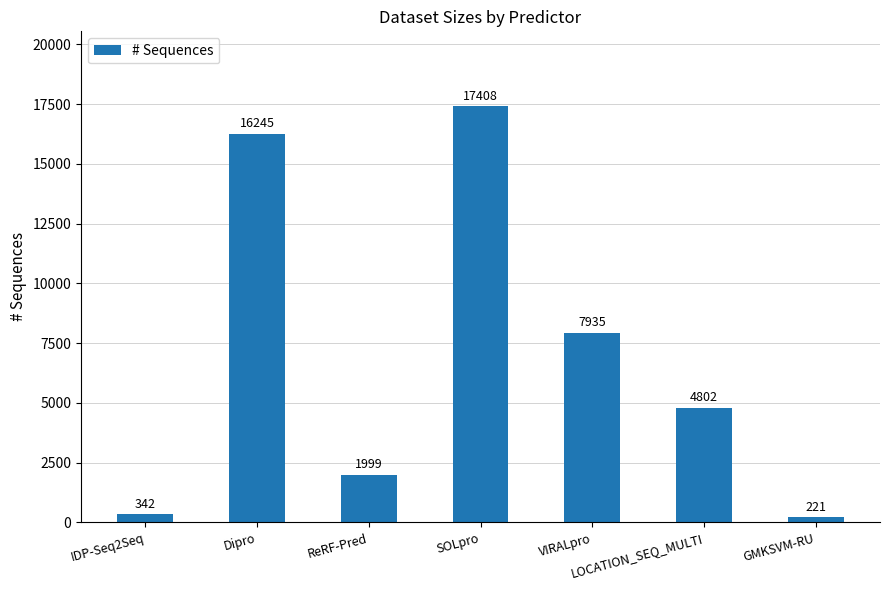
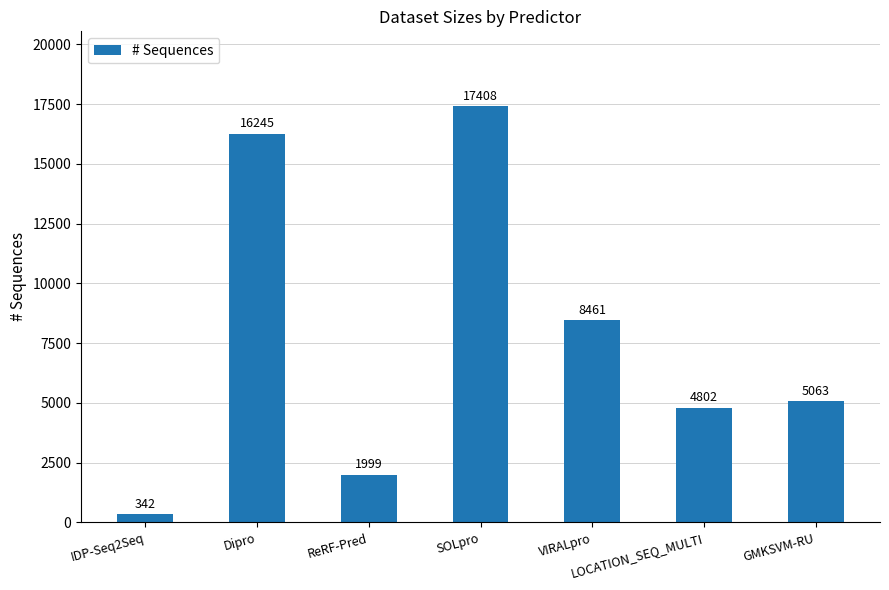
VIRALpro: 7935 -> 8461
GMKSVM-RU: 221 -> 5063
